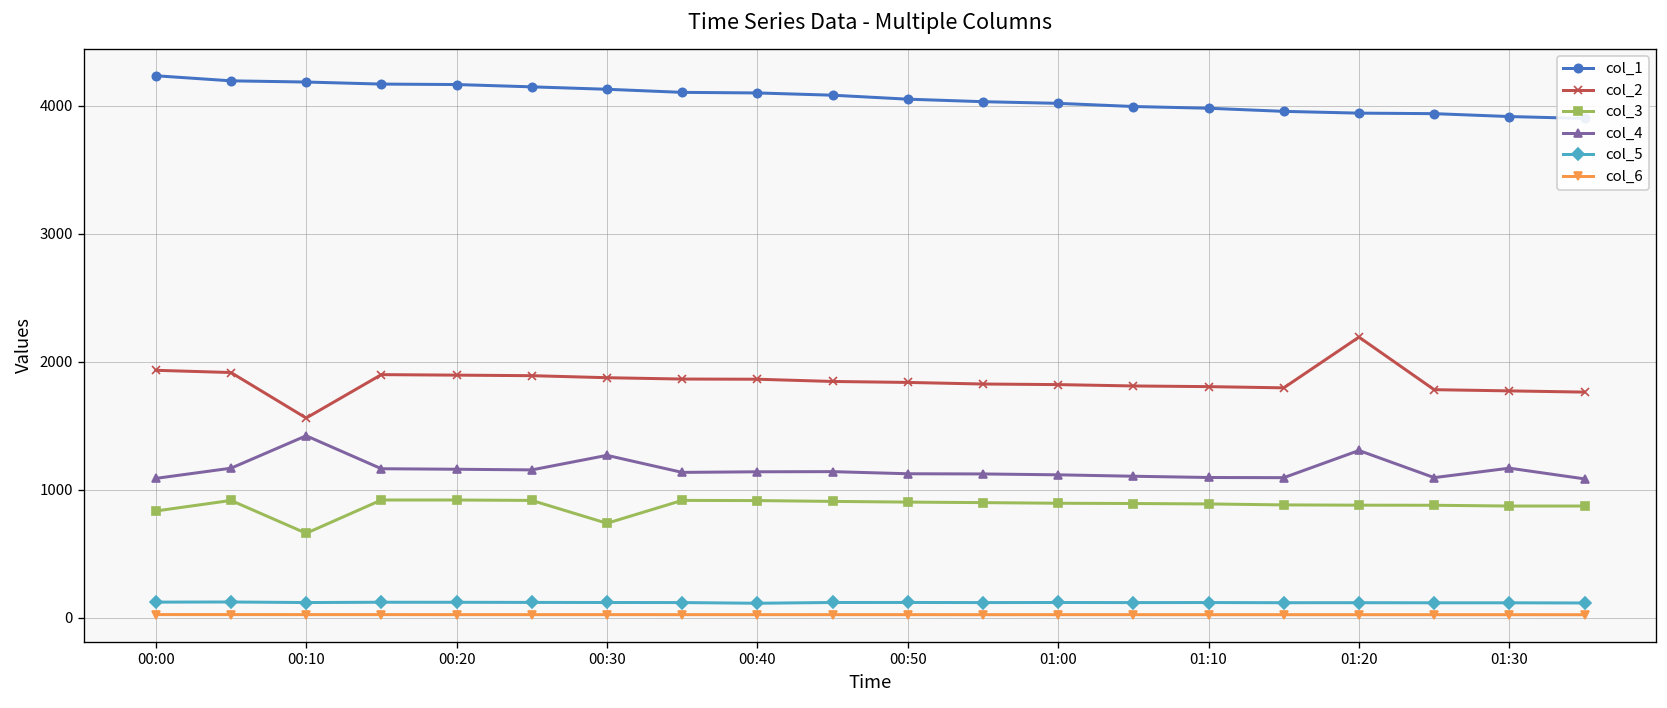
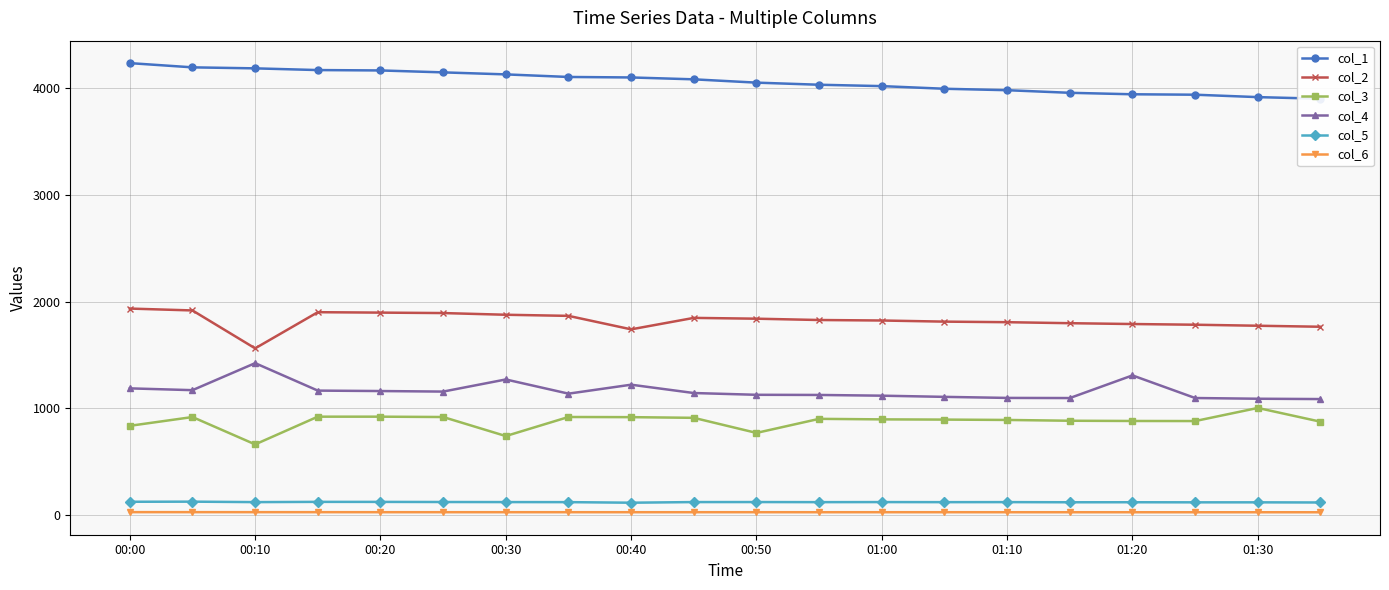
col_4, 00:00: 1090 -> 1190
col_2, 00:40: 1860 -> 1740
col_4, 00:40: 1140 -> 1220
col_3, 00:50: 900 -> 770
col_2, 01:20: 2190 -> 1790
col_3, 01:30: 870 -> 1000
col_4, 01:30: 1170 -> 1090
